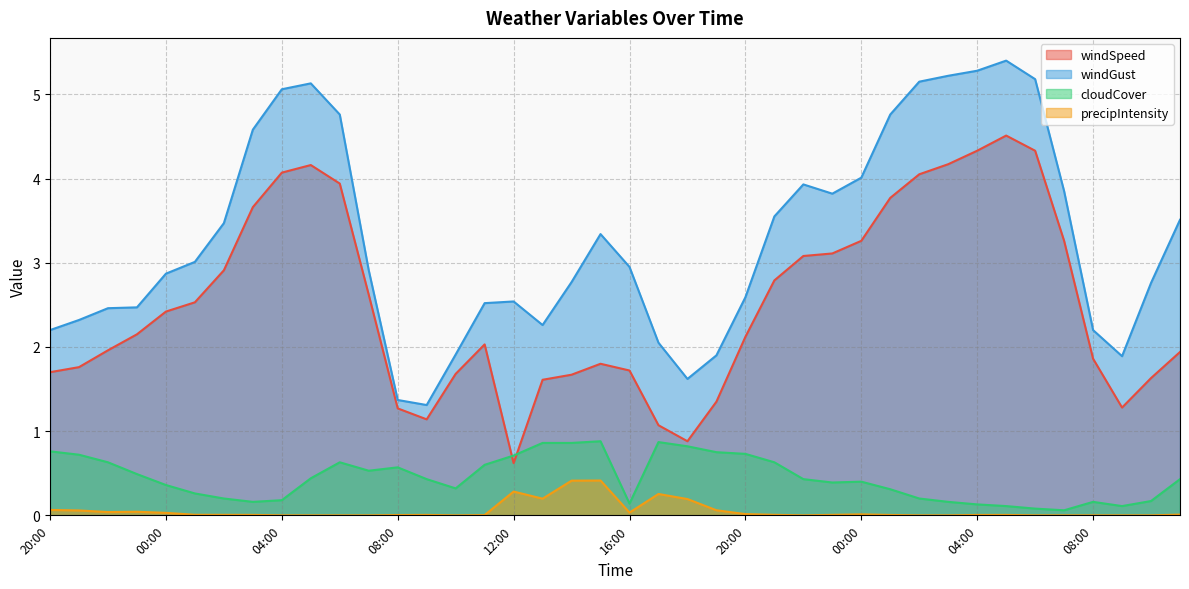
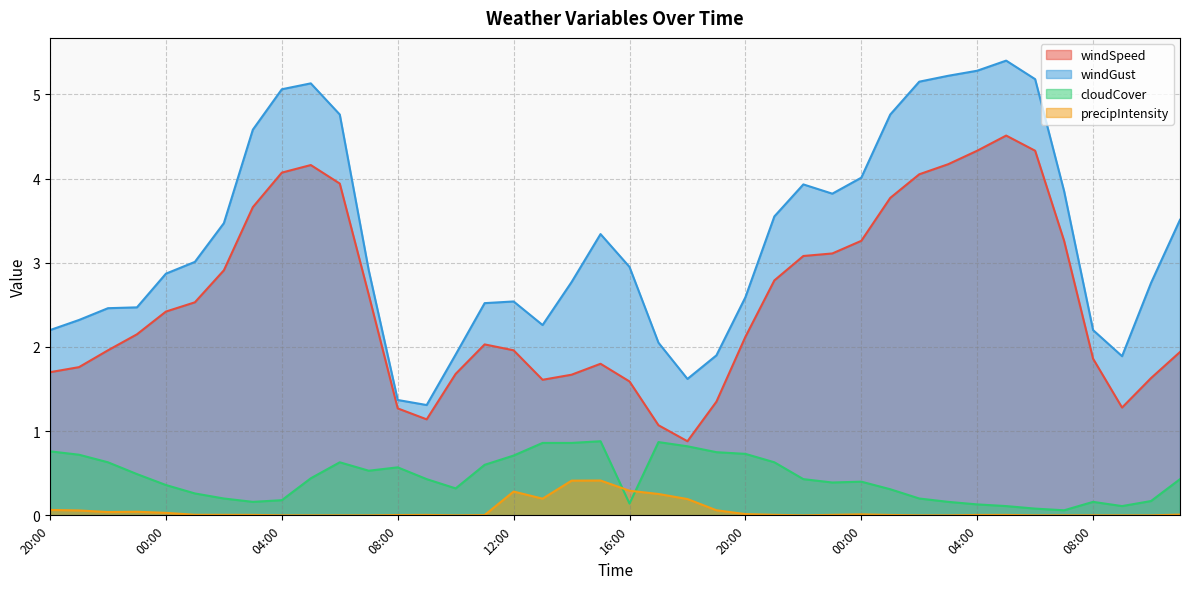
windSpeed, 12:00: 0.6 -> 2.0
windSpeed, 16:00: 1.7 -> 1.6
precipIntensity, 16:00: 0.0 -> 0.3
